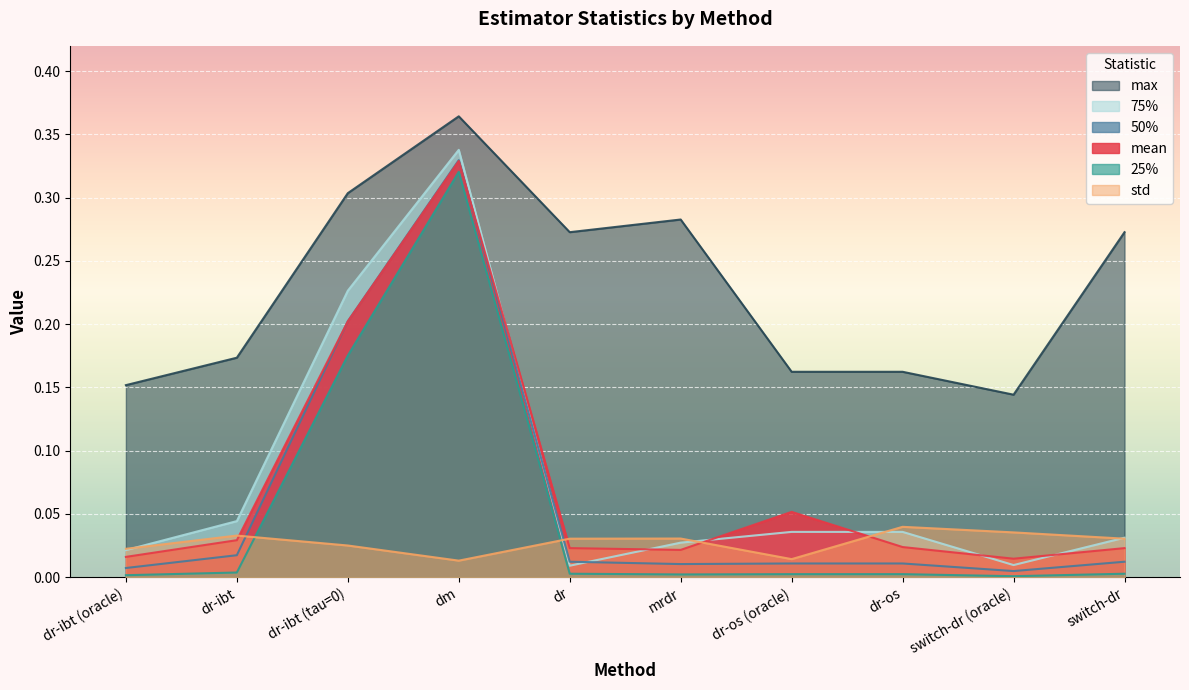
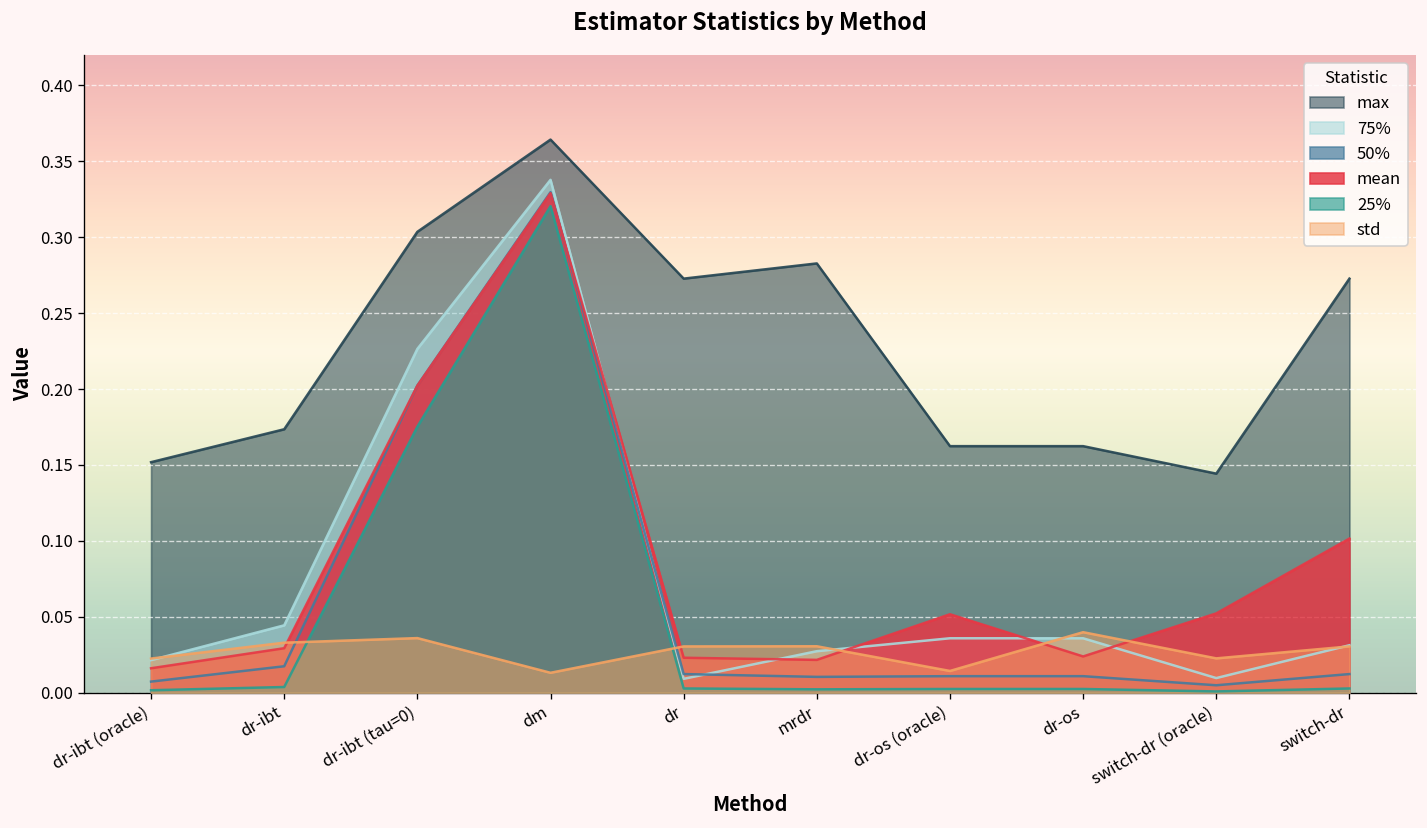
std, dr-ibt (tau=0): 0.025 -> 0.036
mean, switch-dr (oracle): 0.015 -> 0.052
std, switch-dr (oracle): 0.035 -> 0.023
mean, switch-dr: 0.023 -> 0.101
